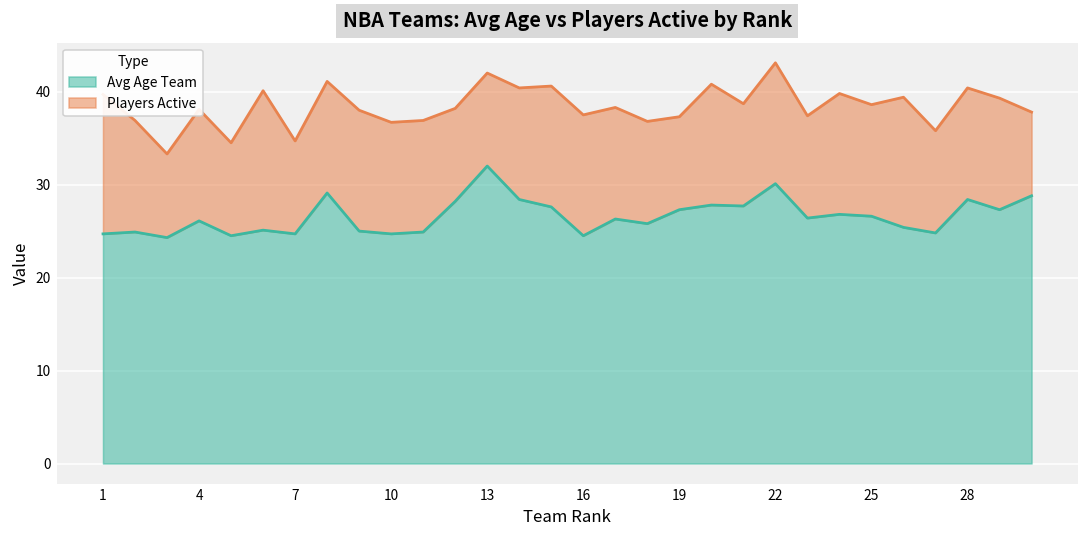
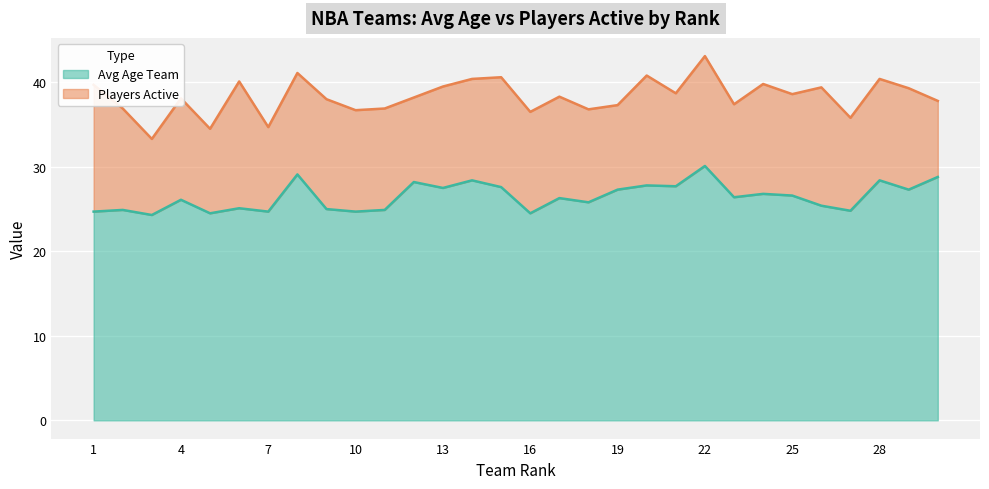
Avg Age Team, 13: 32 -> 28
Players Active, 13: 10 -> 12
Players Active, 16: 13 -> 12
